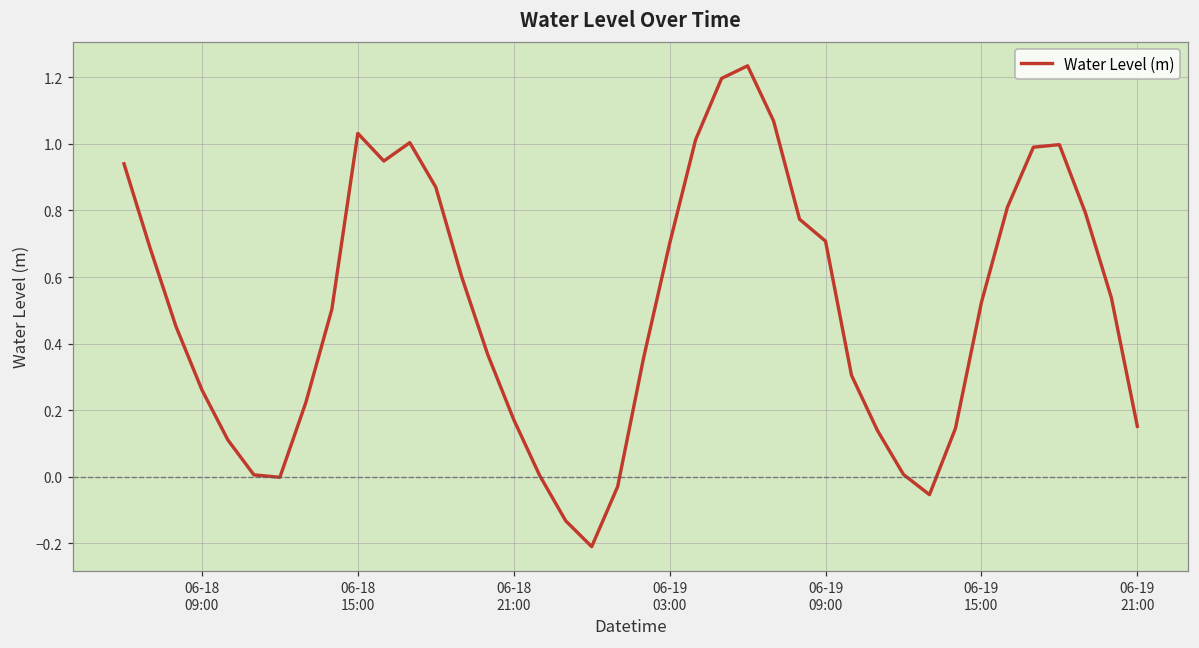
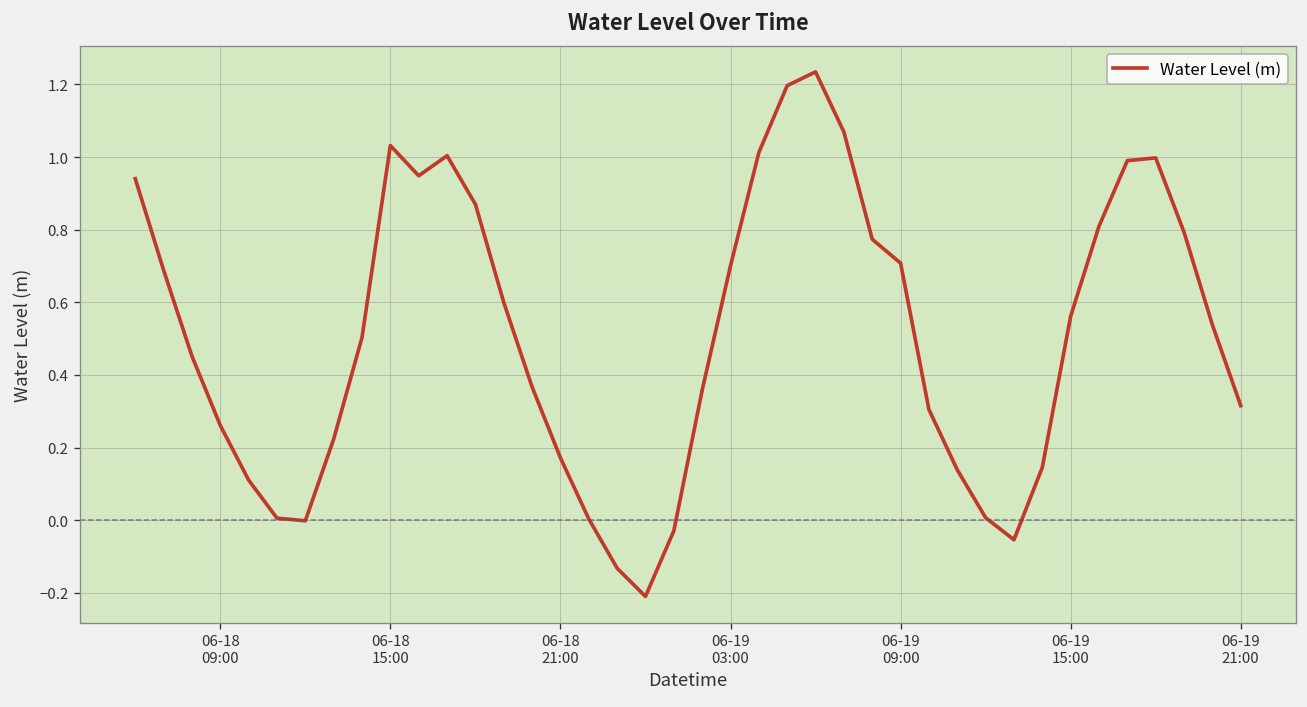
06-19 15:00: 0.52 -> 0.56
06-19 21:00: 0.15 -> 0.32
